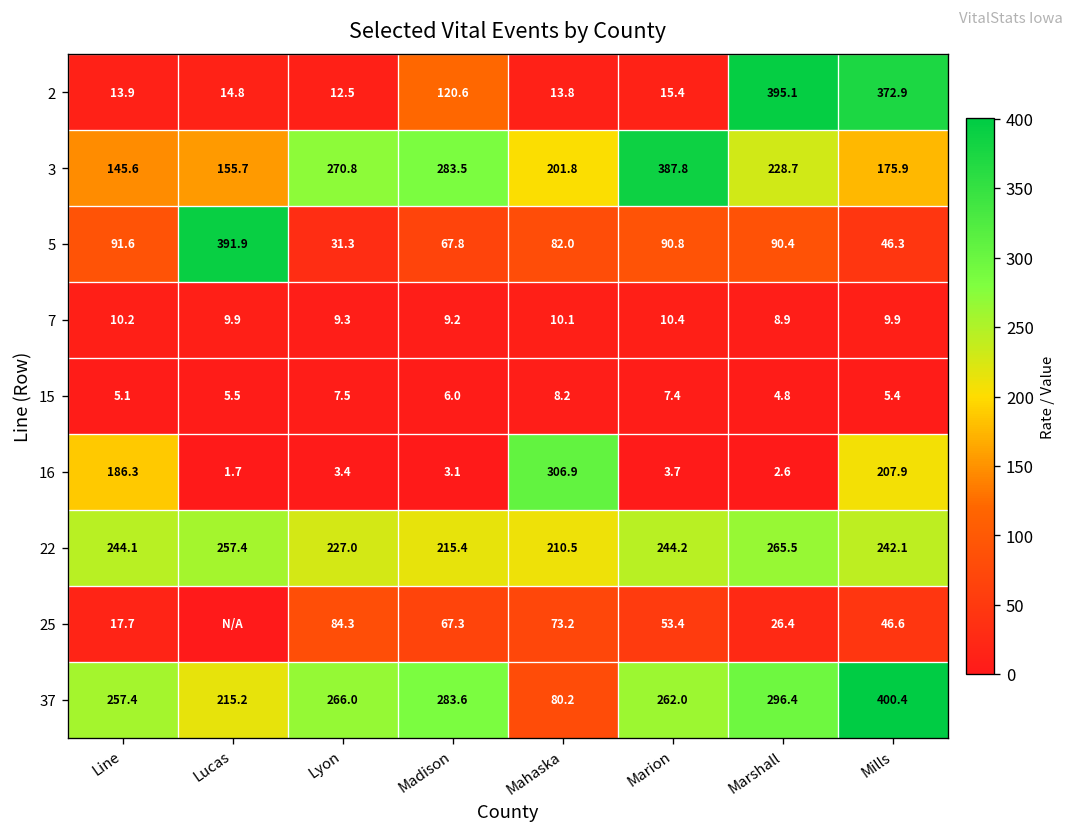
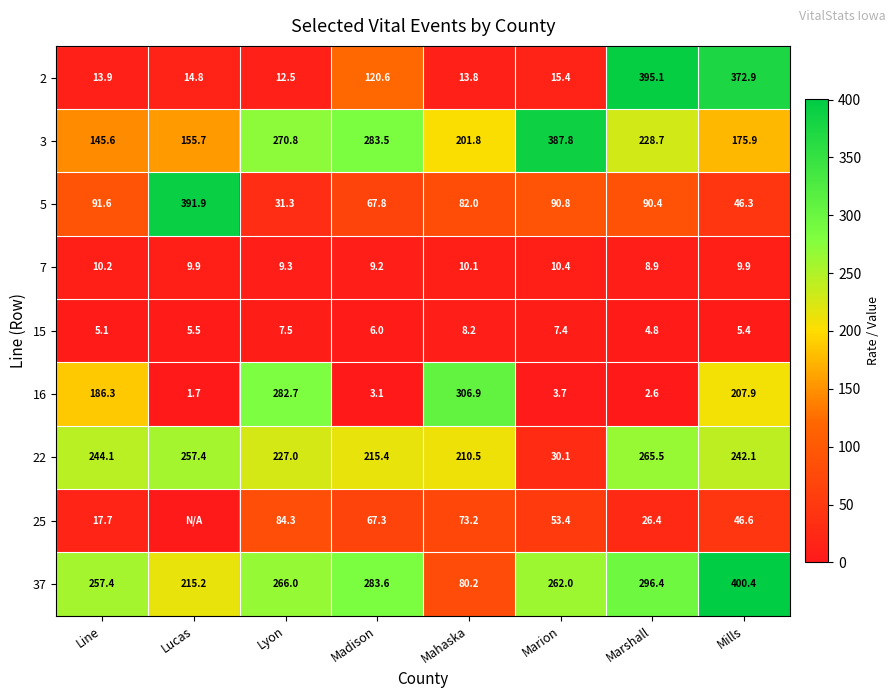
16, Lyon: 3.4 -> 282.7
22, Marion: 244.2 -> 30.1
